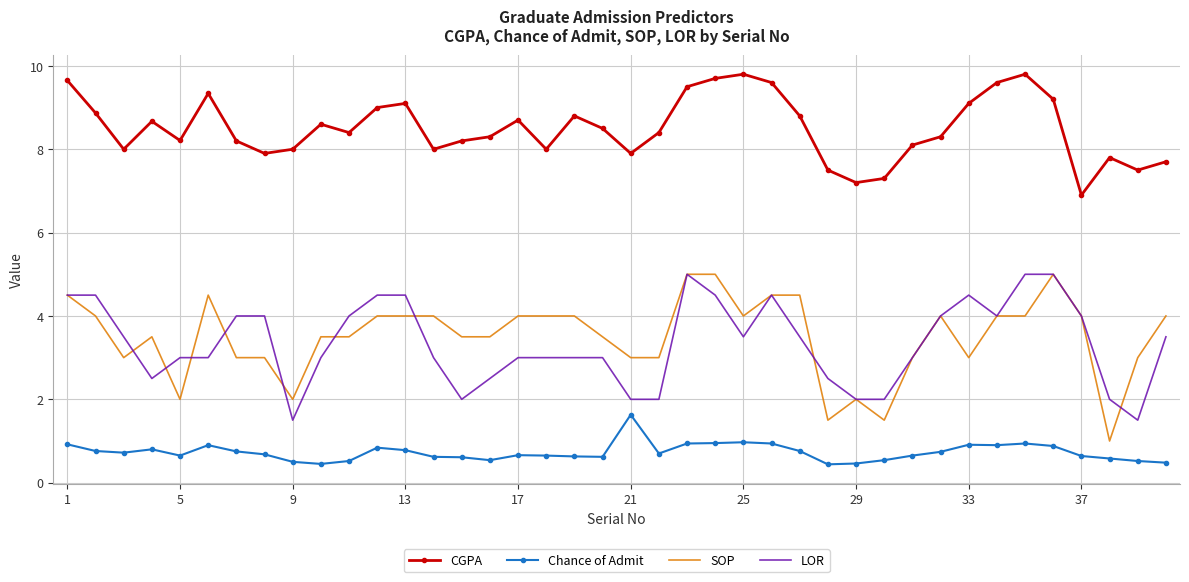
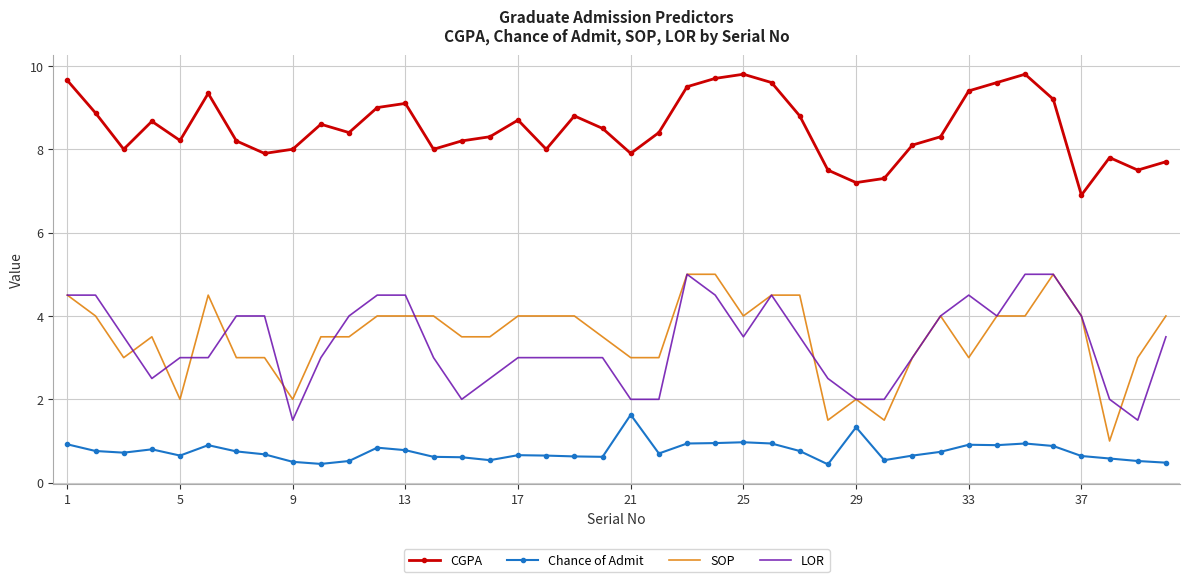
Chance of Admit, 29: 0.5 -> 1.3
CGPA, 33: 9.1 -> 9.4
